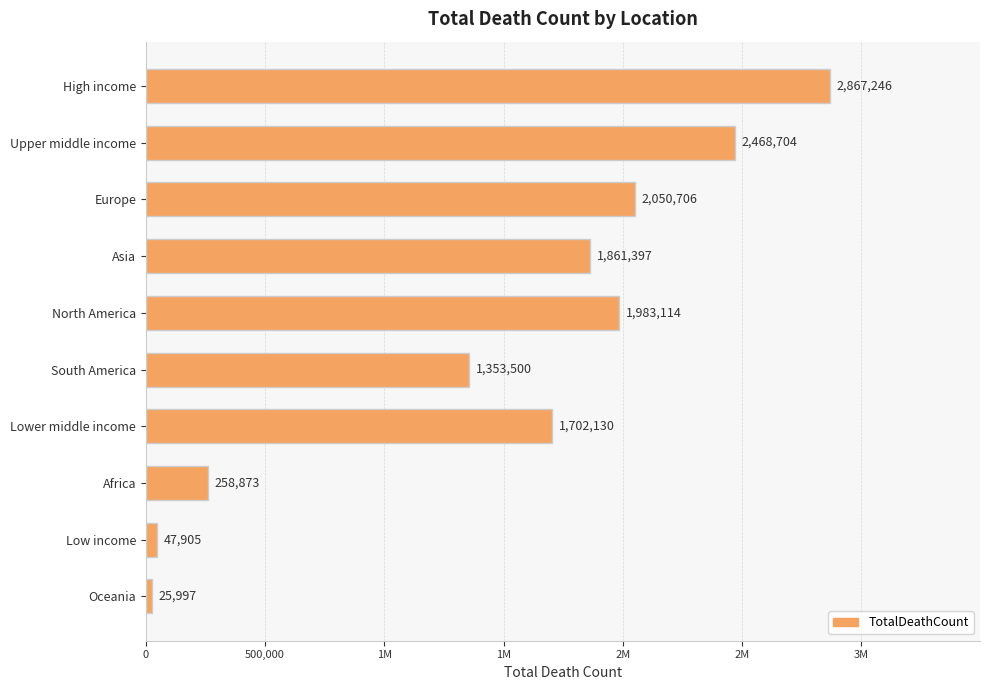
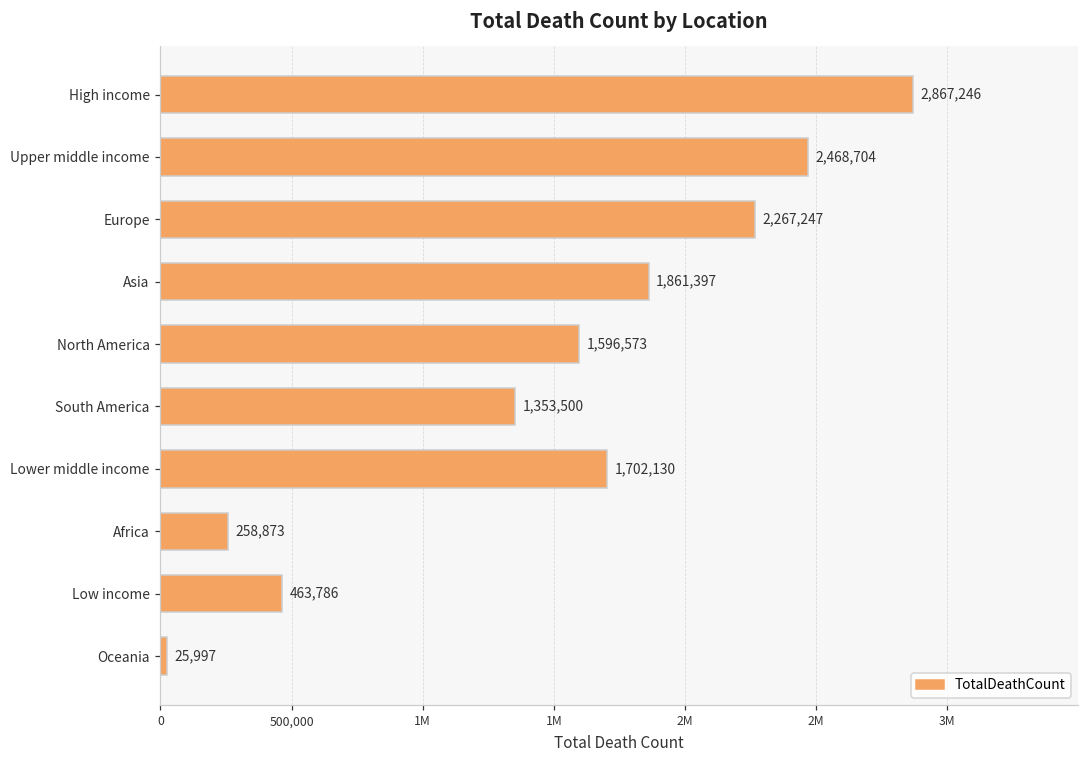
Europe: 2,050,706 -> 2,267,247
North America: 1,983,114 -> 1,596,573
Low income: 47,905 -> 463,786
